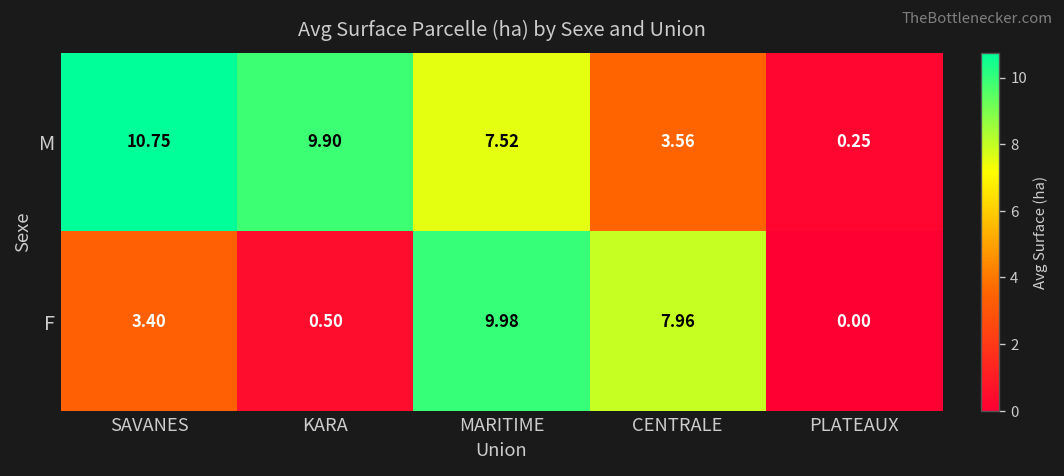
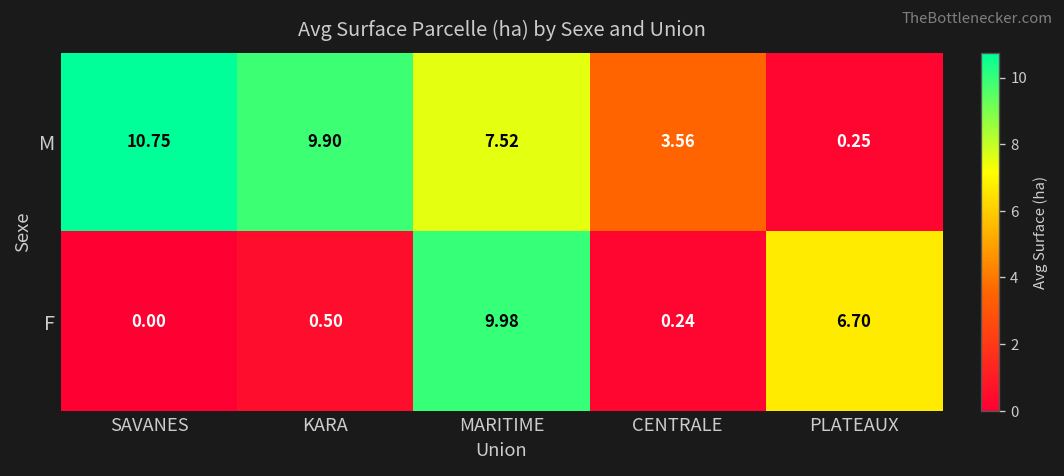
F, SAVANES: 3.40 -> 0.00
F, CENTRALE: 7.96 -> 0.24
F, PLATEAUX: 0.00 -> 6.70
